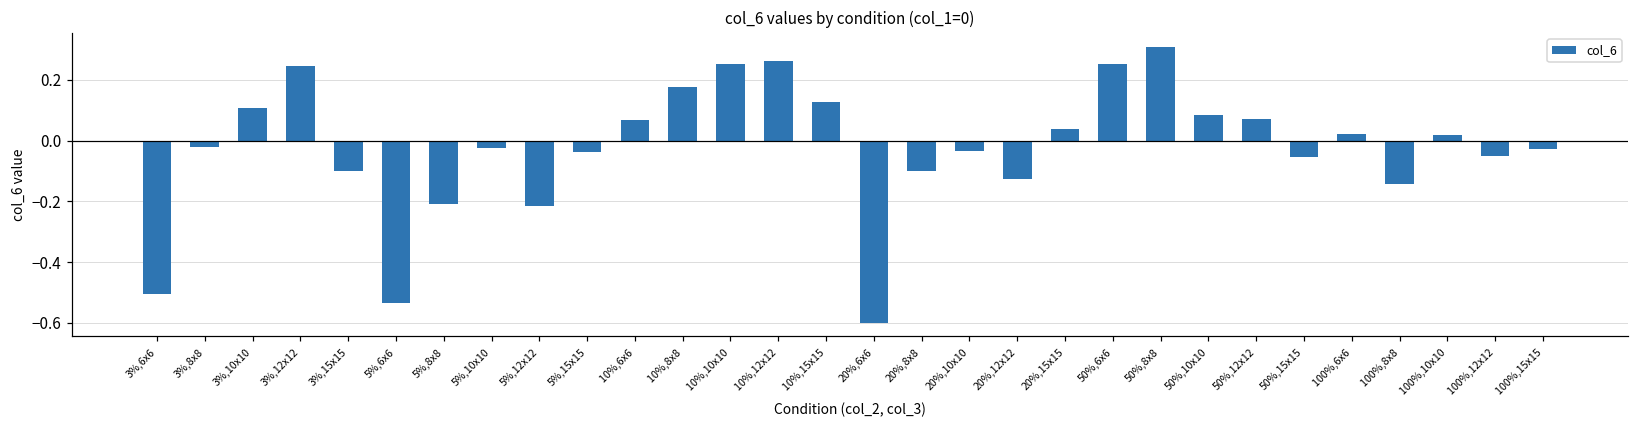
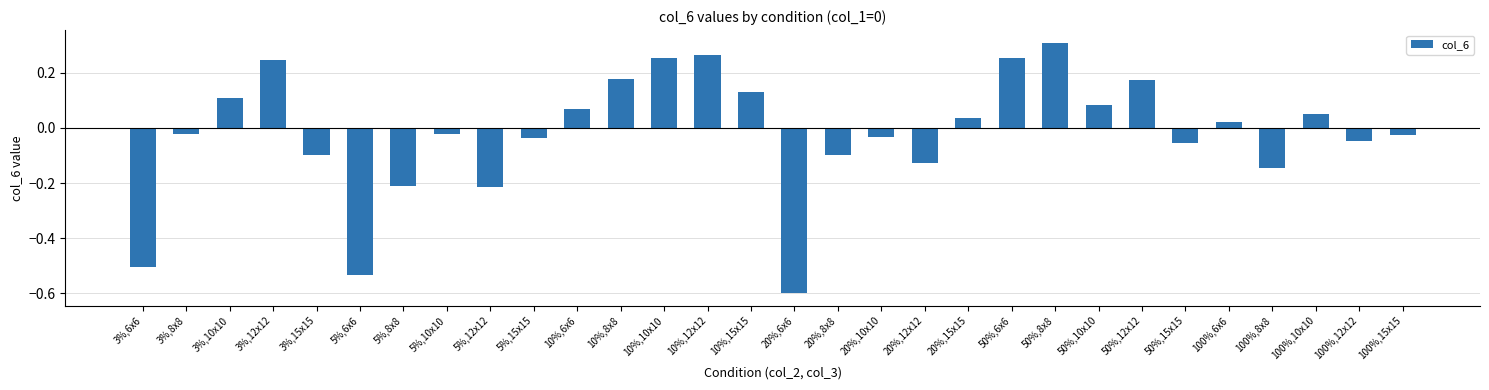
50%,12x12: 0.07 -> 0.18
100%,10x10: 0.02 -> 0.05
